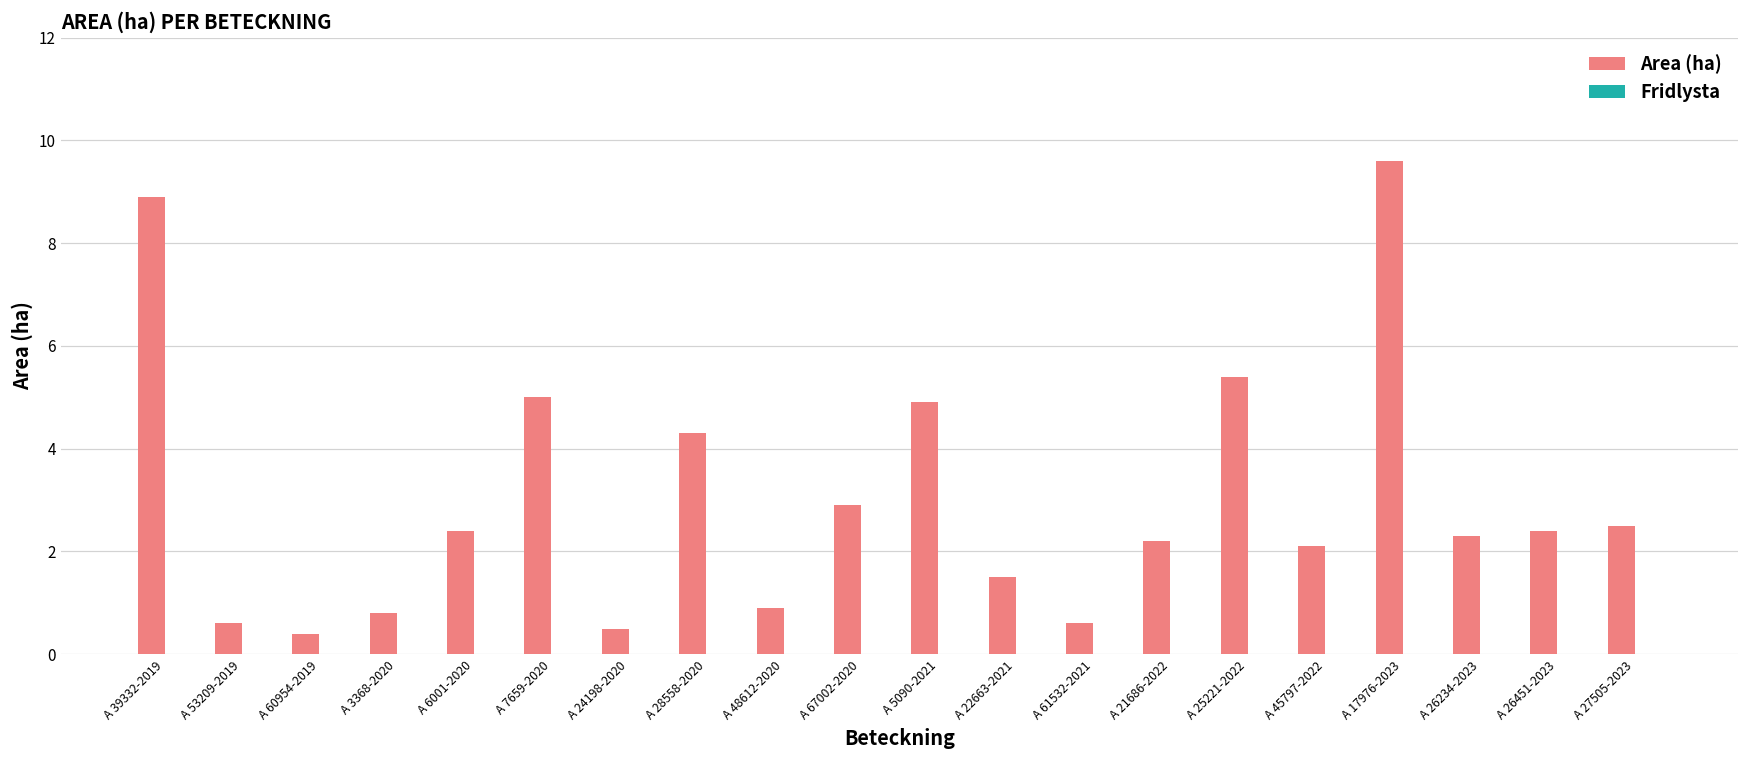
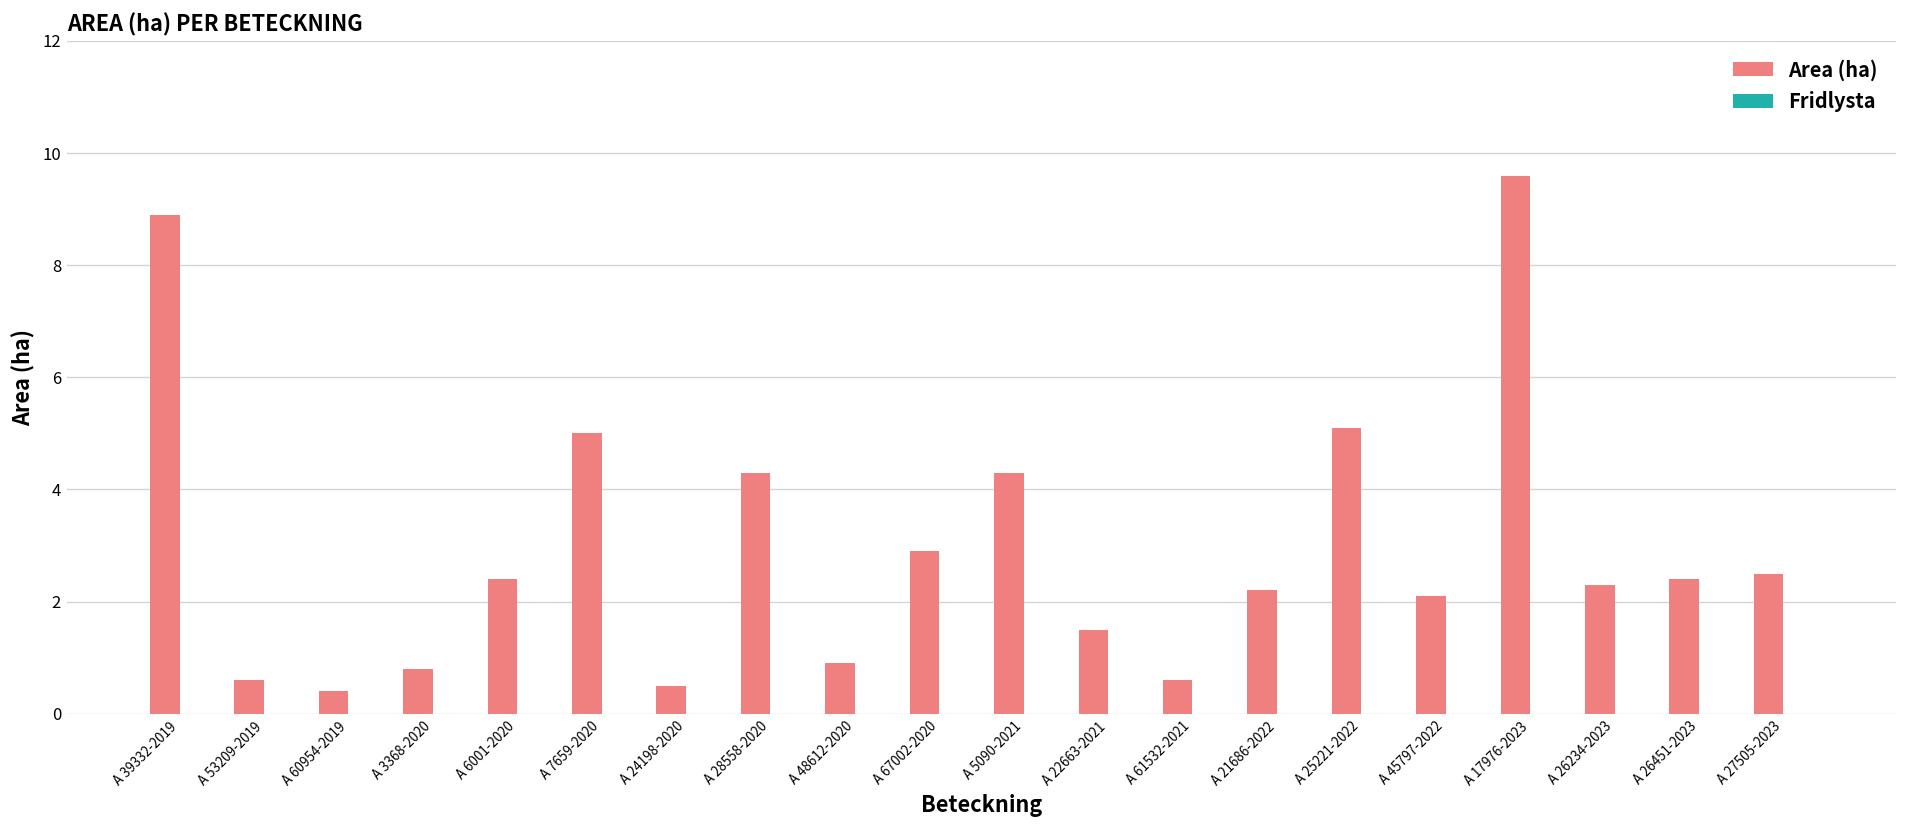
Area (ha), A 5090-2021: 4.9 -> 4.3
Area (ha), A 25221-2022: 5.4 -> 5.1
